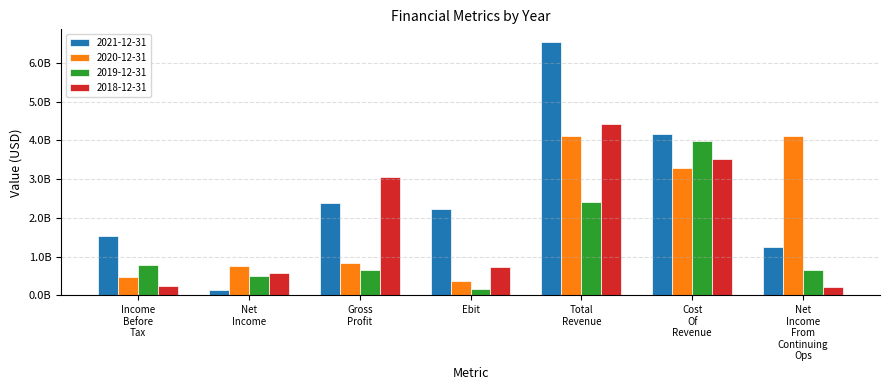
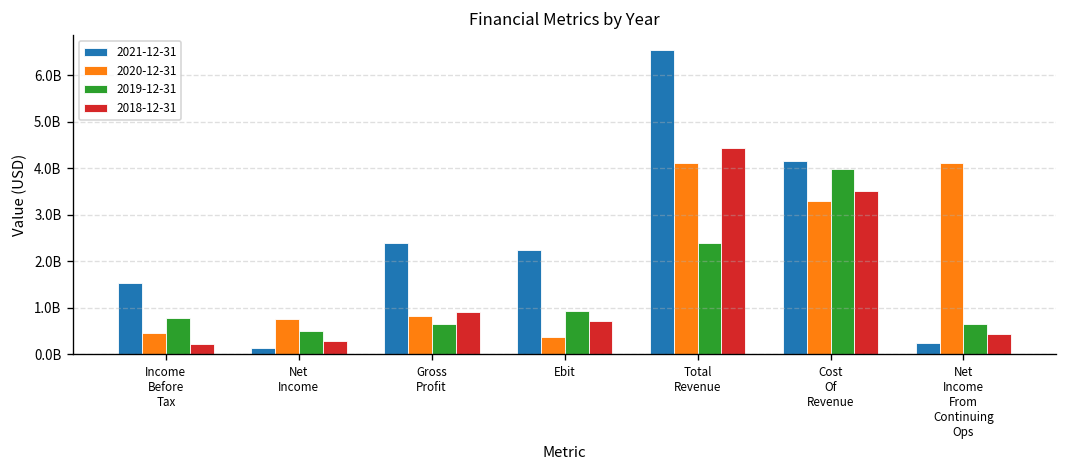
2018-12-31, Net Income: 600000000 -> 300000000
2018-12-31, Gross Profit: 3100000000 -> 900000000
2019-12-31, Ebit: 200000000 -> 900000000
2021-12-31, Net Income From Continuing Ops: 1300000000 -> 200000000
2018-12-31, Net Income From Continuing Ops: 200000000 -> 400000000
